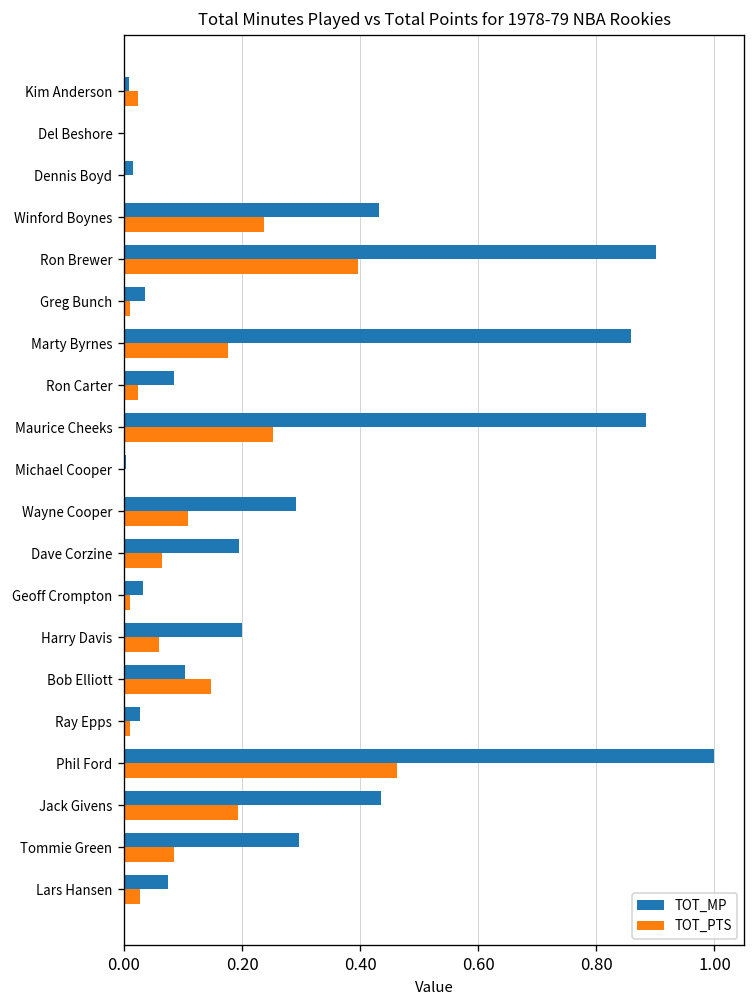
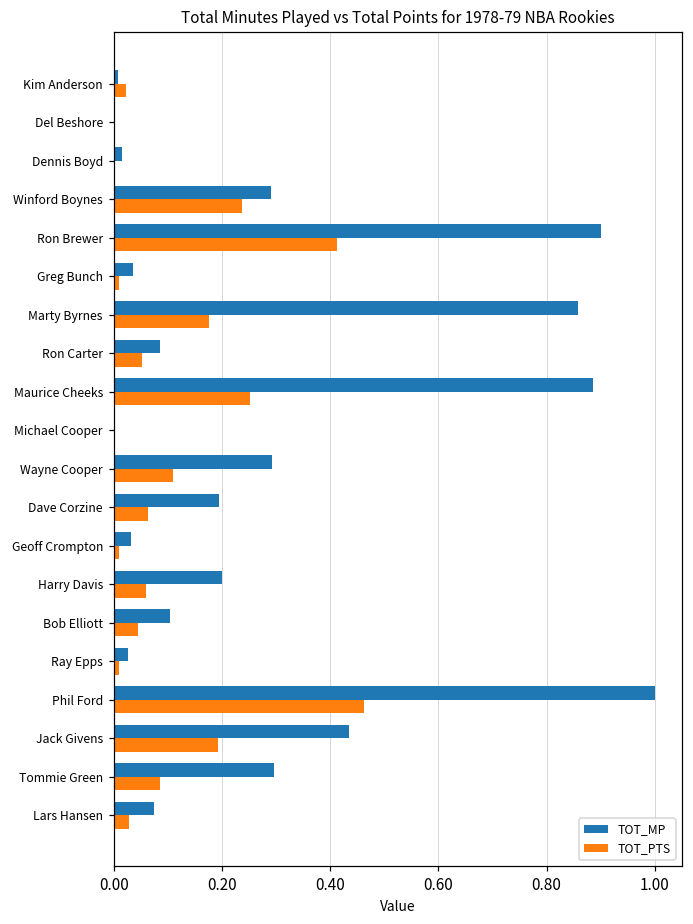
TOT_MP, Winford Boynes: 0.43 -> 0.29
TOT_PTS, Ron Brewer: 0.40 -> 0.41
TOT_PTS, Ron Carter: 0.02 -> 0.05
TOT_PTS, Bob Elliott: 0.15 -> 0.05
